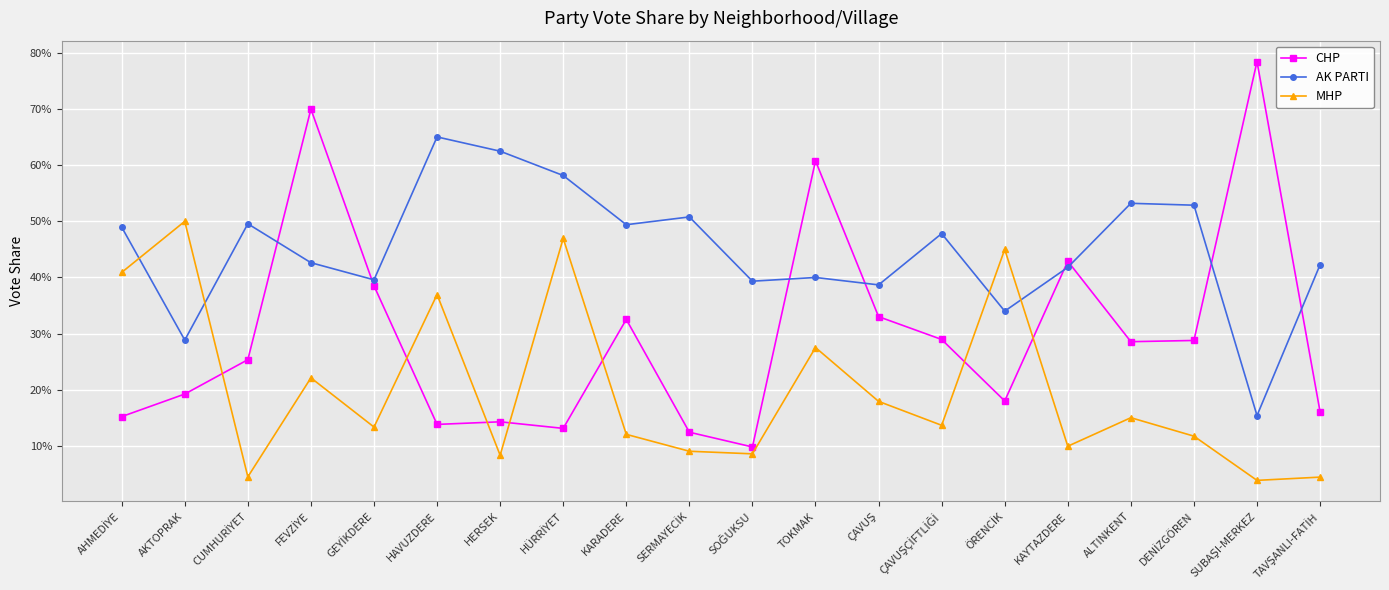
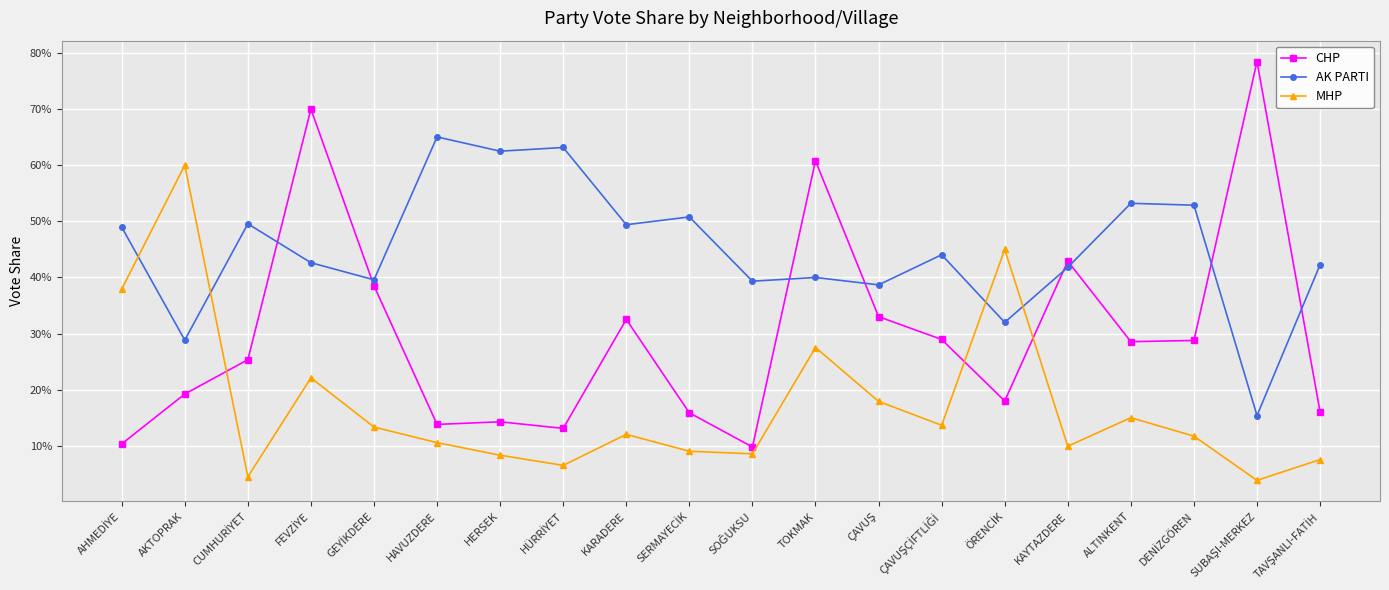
CHP, AHMEDİYE: 15% -> 10%
MHP, AHMEDİYE: 41% -> 38%
MHP, AKTOPRAK: 50% -> 60%
MHP, HAVUZDERE: 37% -> 11%
AK PARTI, HÜRRİYET: 58% -> 63%
MHP, HÜRRİYET: 47% -> 7%
CHP, SERMAYECİK: 12% -> 16%
AK PARTI, ÇAVUŞÇİFTLİĞİ: 48% -> 44%
AK PARTI, ÖRENCİK: 34% -> 32%
MHP, TAVŞANLI-FATİH: 4% -> 8%
